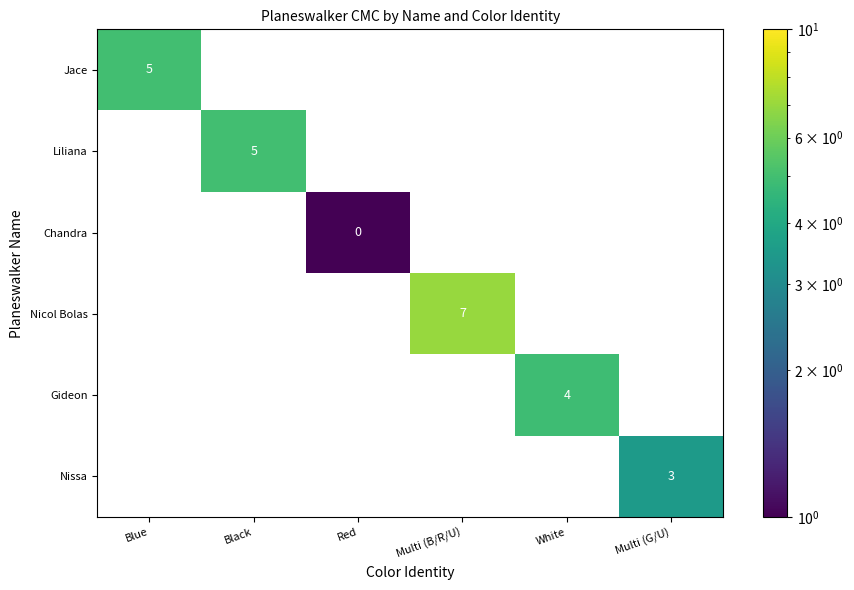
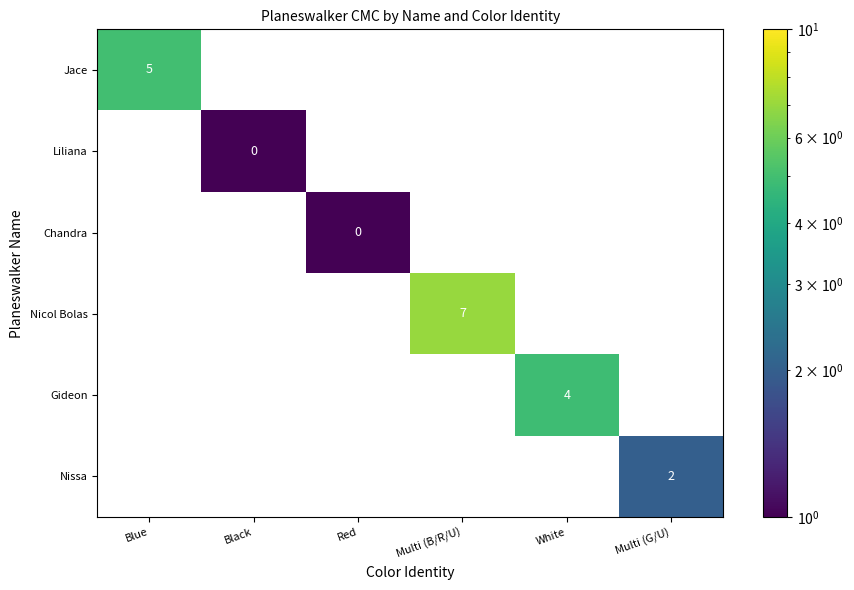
Liliana, Black: 5 -> 0
Nissa, Multi (G/U): 3 -> 2
